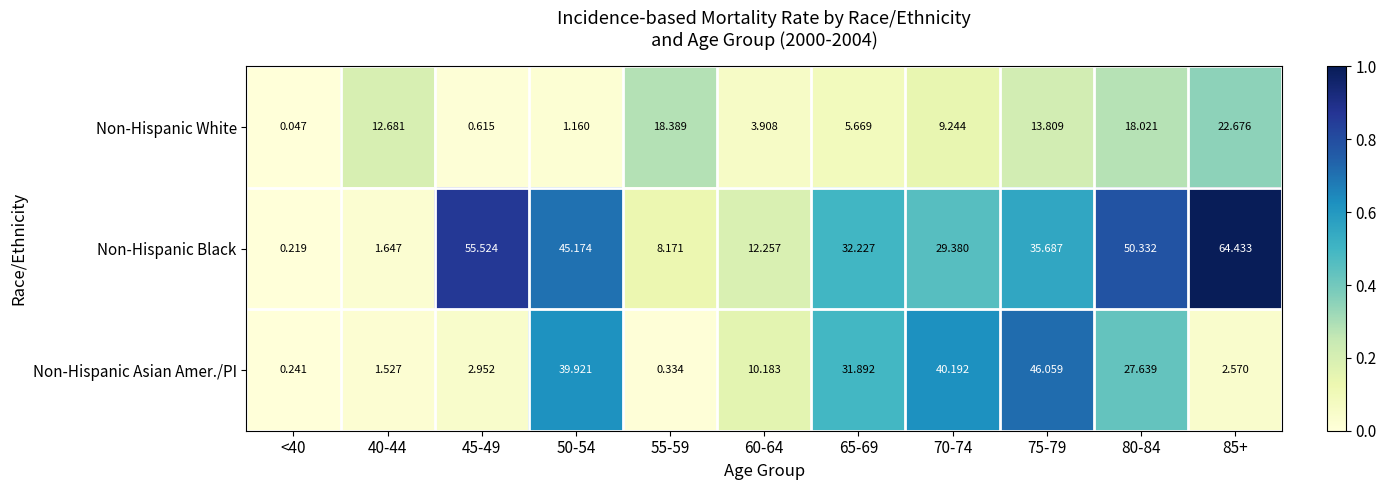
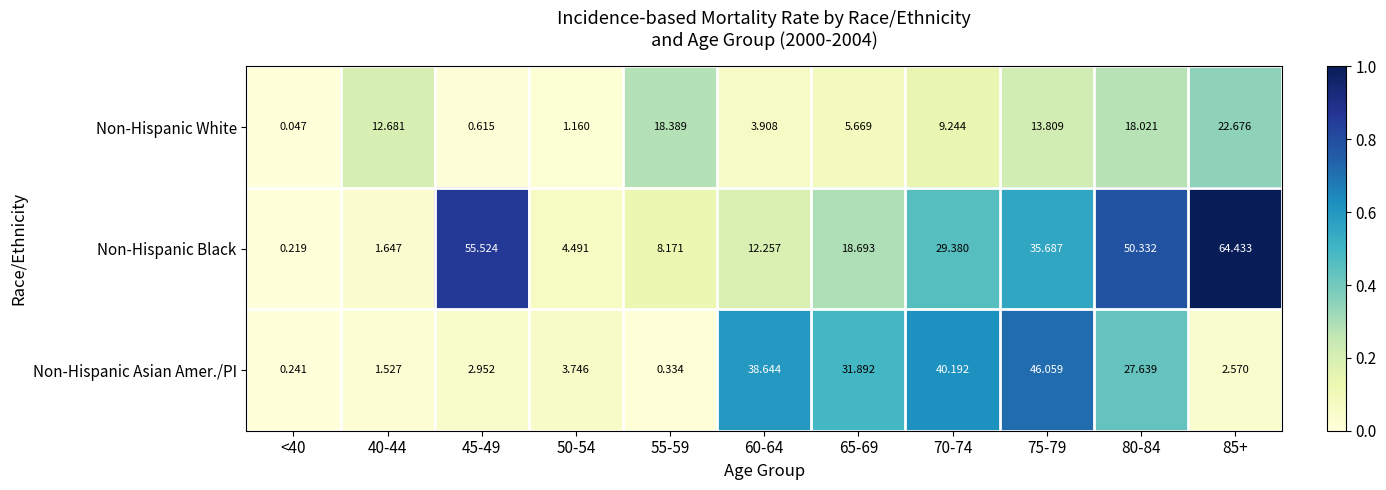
Non-Hispanic Black, 50-54: 45.174 -> 4.491
Non-Hispanic Black, 65-69: 32.227 -> 18.693
Non-Hispanic Asian Amer./PI, 50-54: 39.921 -> 3.746
Non-Hispanic Asian Amer./PI, 60-64: 10.183 -> 38.644
